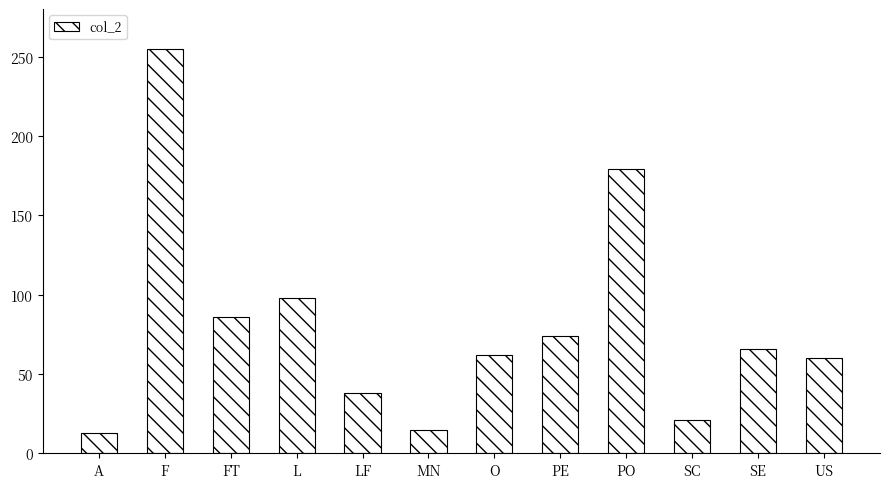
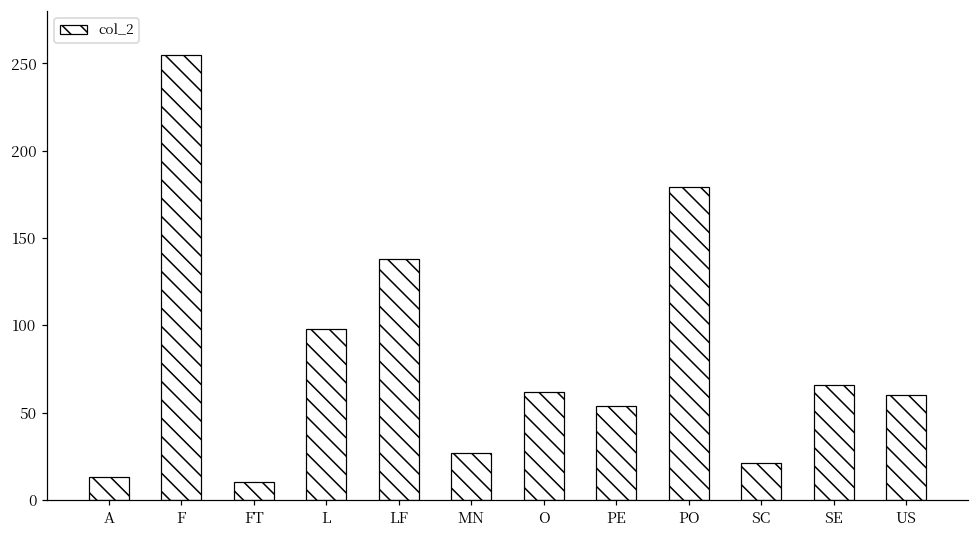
FT: 86 -> 10
LF: 38 -> 138
MN: 15 -> 27
PE: 74 -> 54
